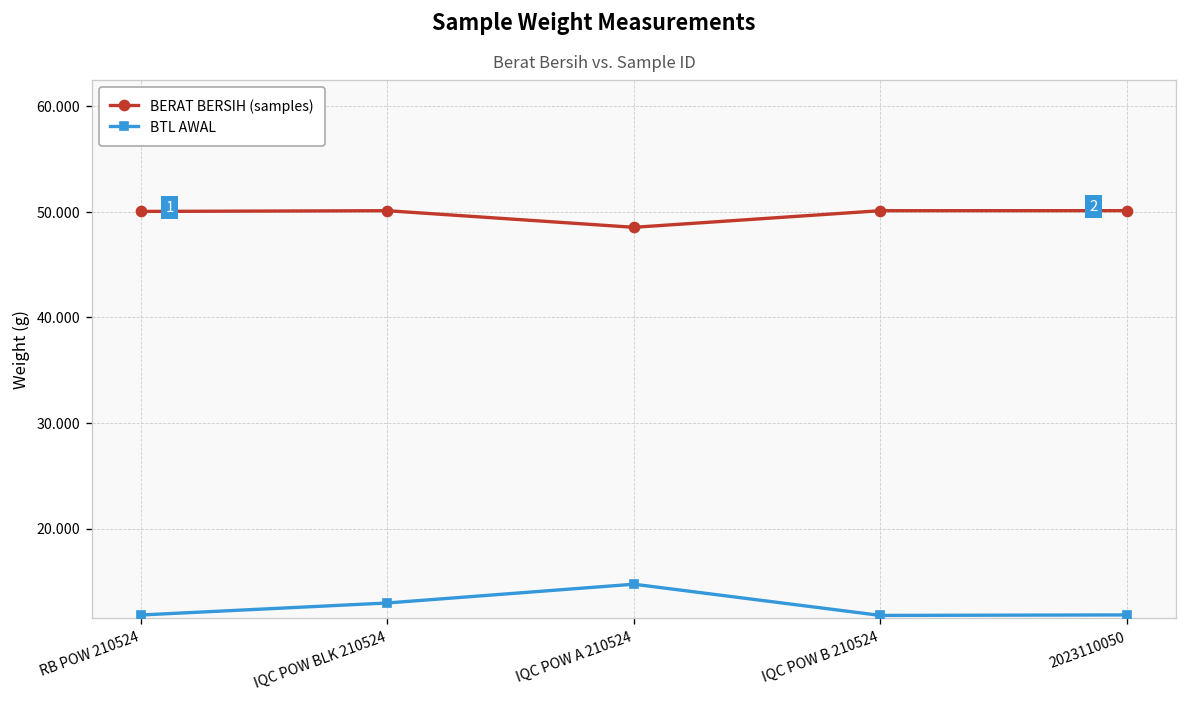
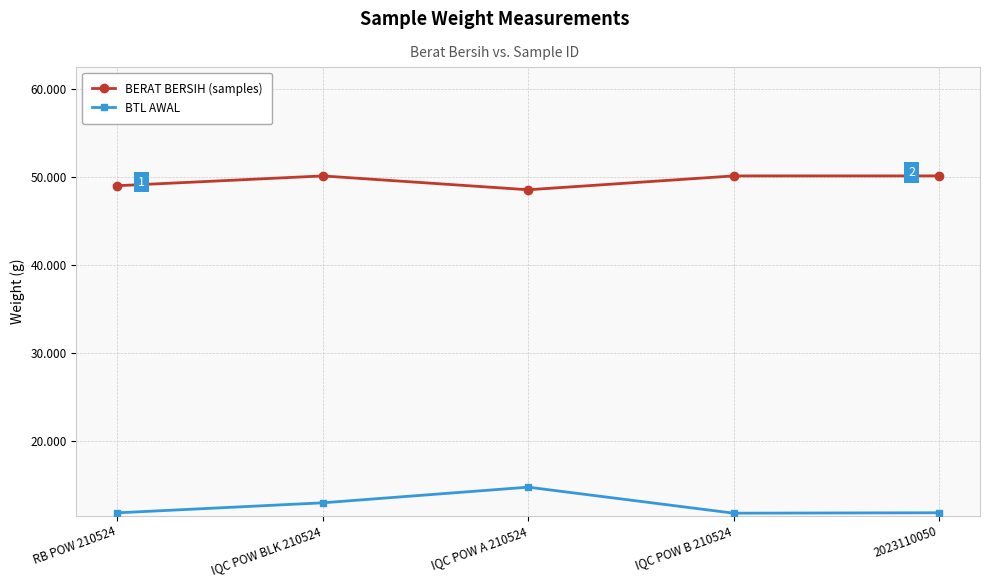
BERAT BERSIH (samples), RB POW 210524: 50 -> 49
